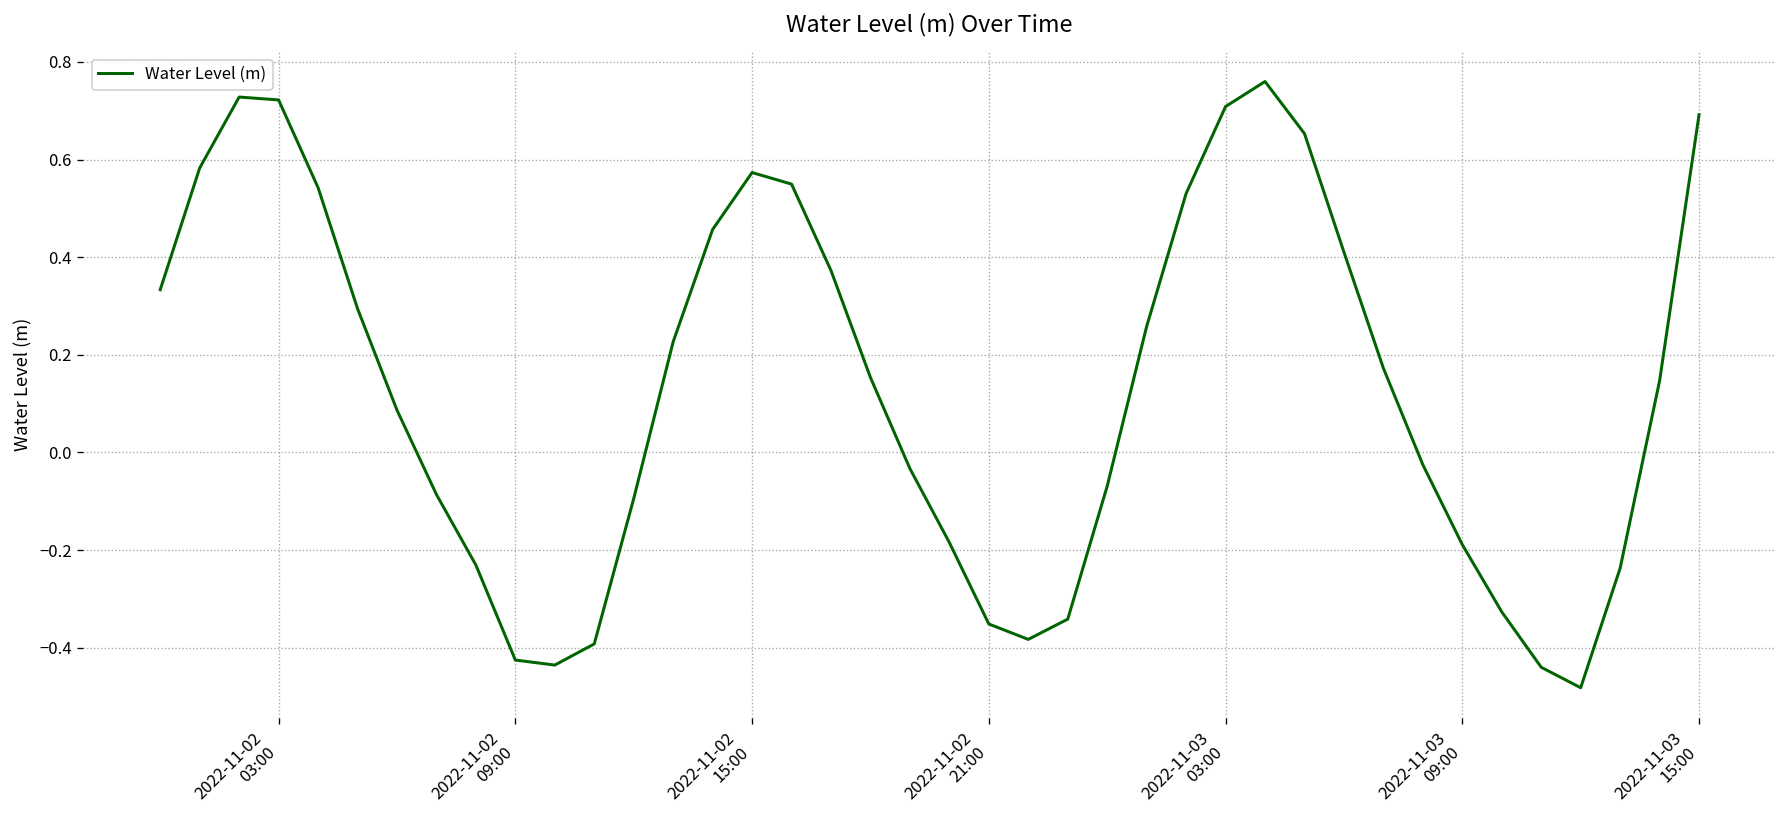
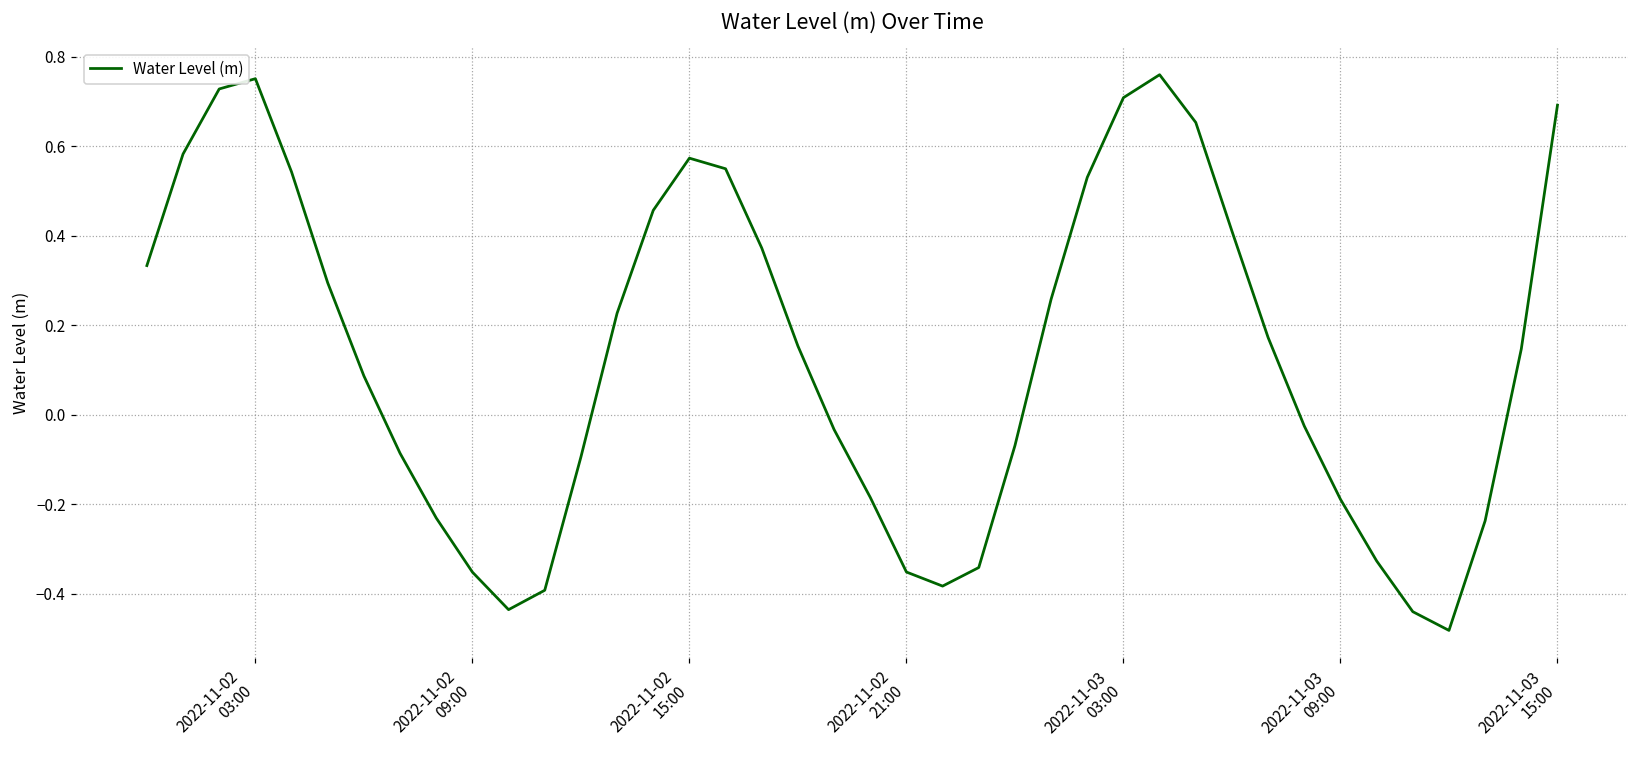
2022-11-02 03:00: 0.72 -> 0.75
2022-11-02 09:00: -0.43 -> -0.35
